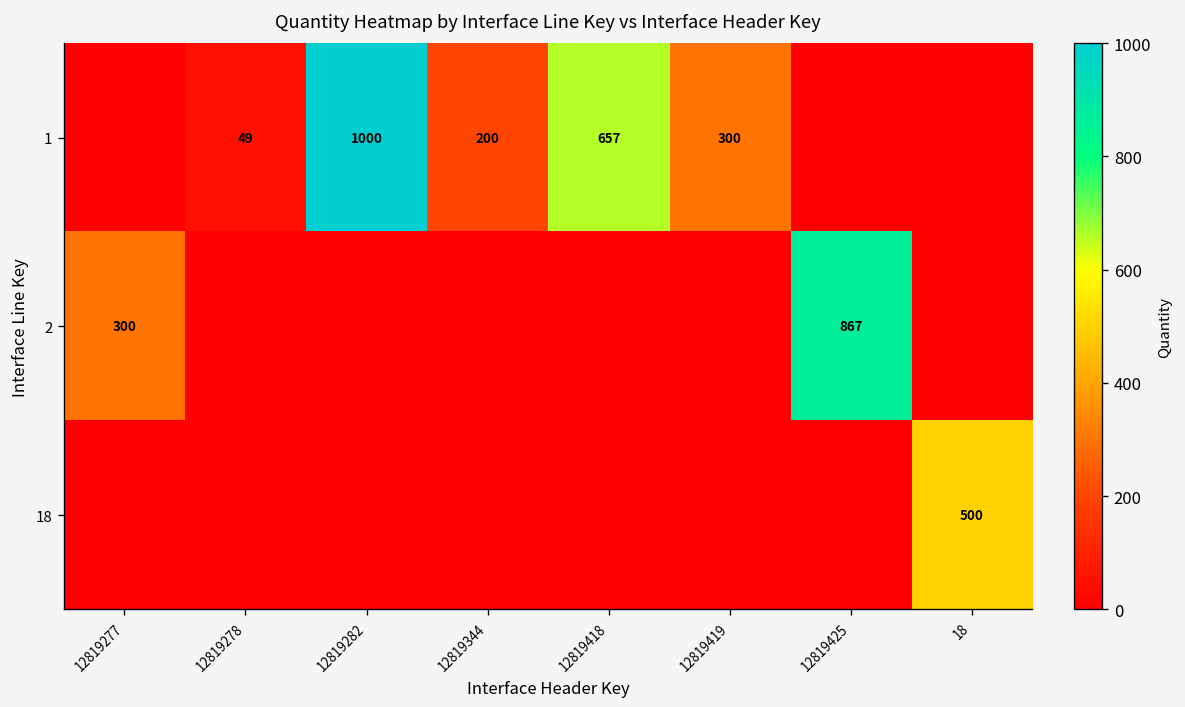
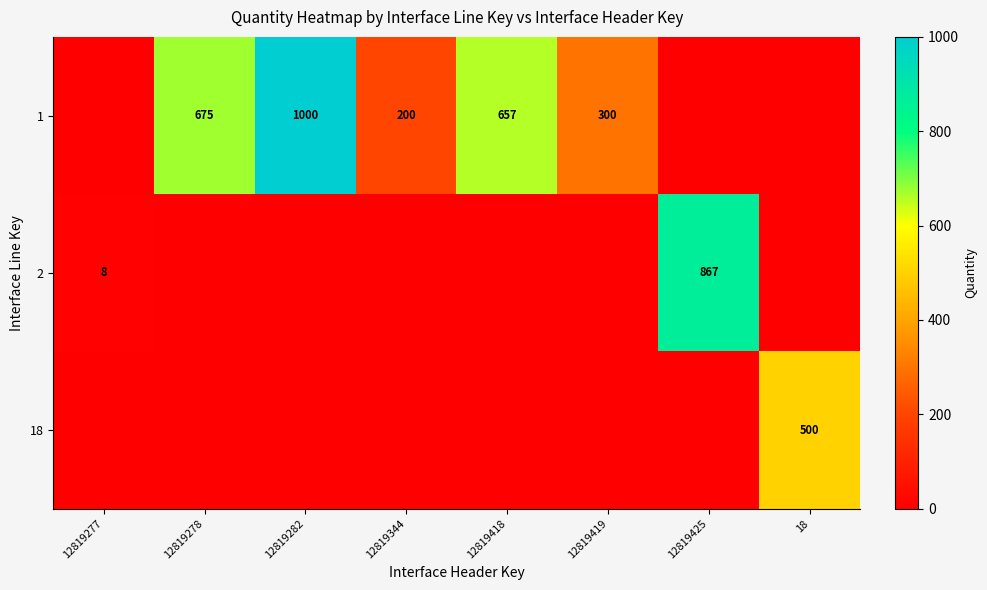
1, 12819278: 49 -> 675
2, 12819277: 300 -> 8
